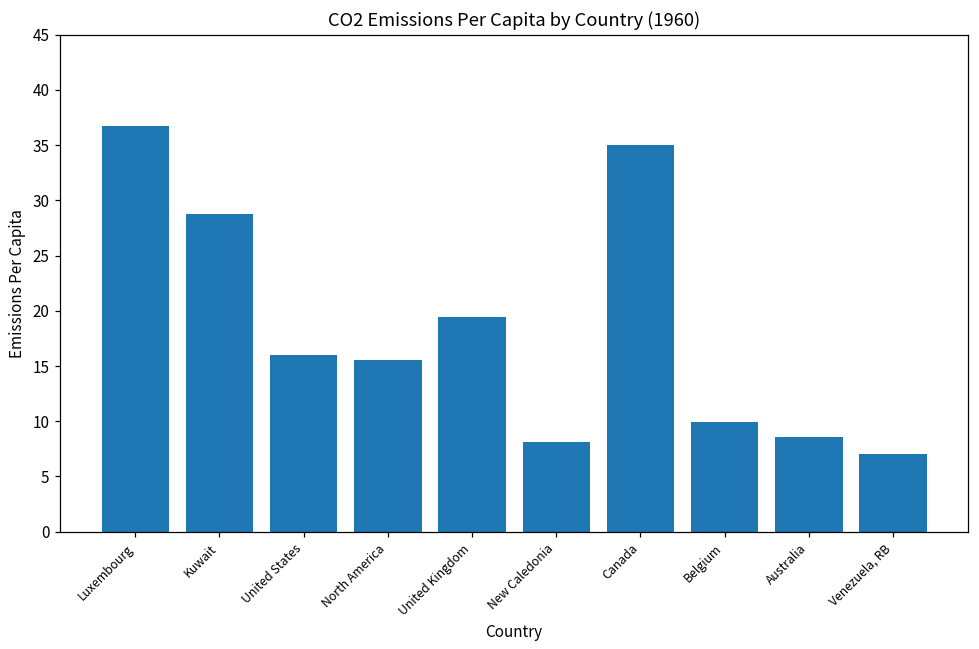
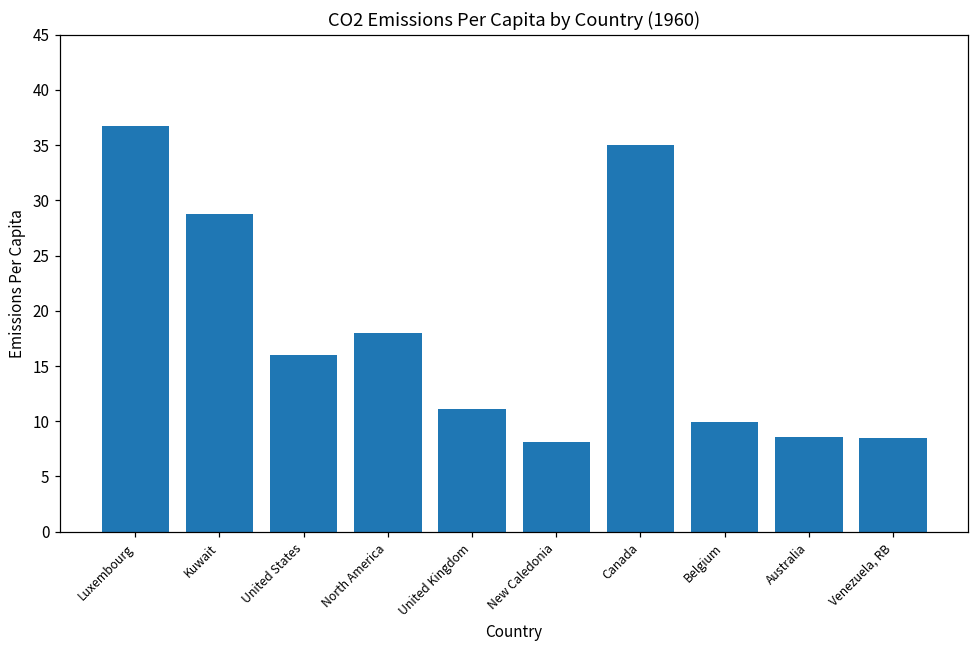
North America: 15.5 -> 18.0
United Kingdom: 19.4 -> 11.2
Venezuela, RB: 7.0 -> 8.5
